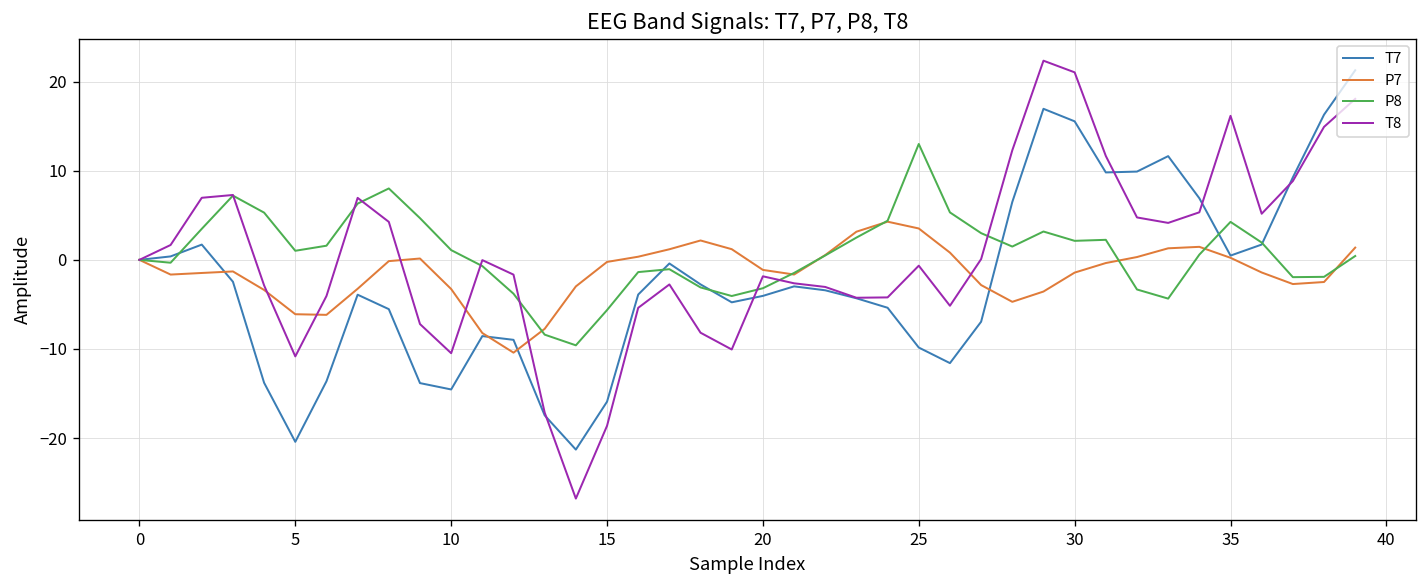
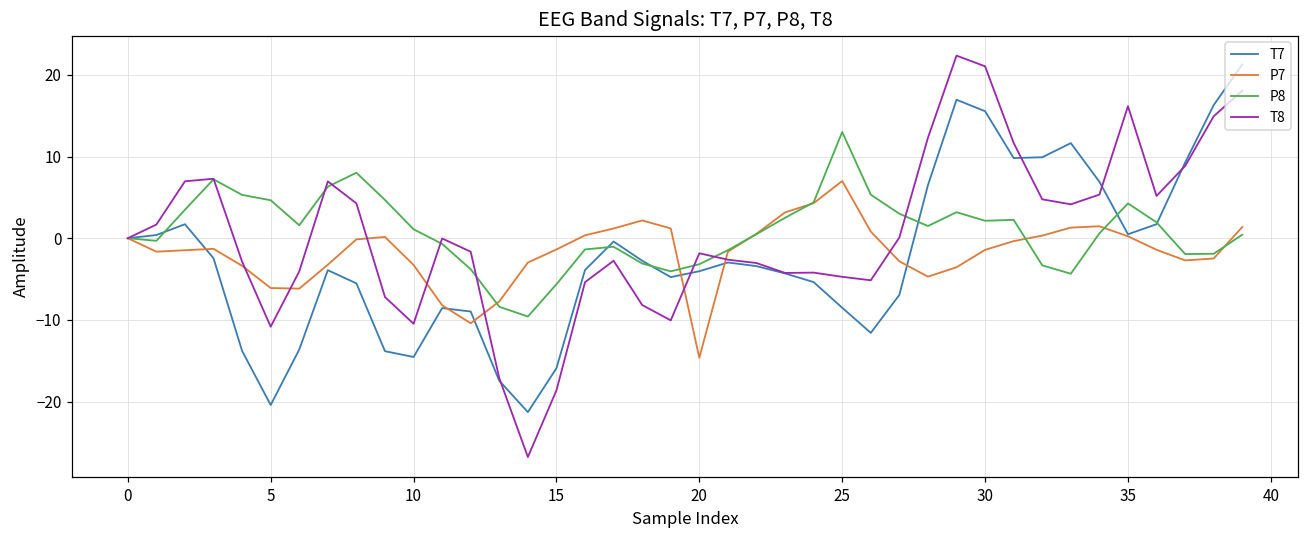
P8, 5: 1 -> 5
P7, 15: 0 -> -1
P7, 20: -1 -> -15
T7, 25: -10 -> -9
P7, 25: 4 -> 7
T8, 25: -1 -> -5
